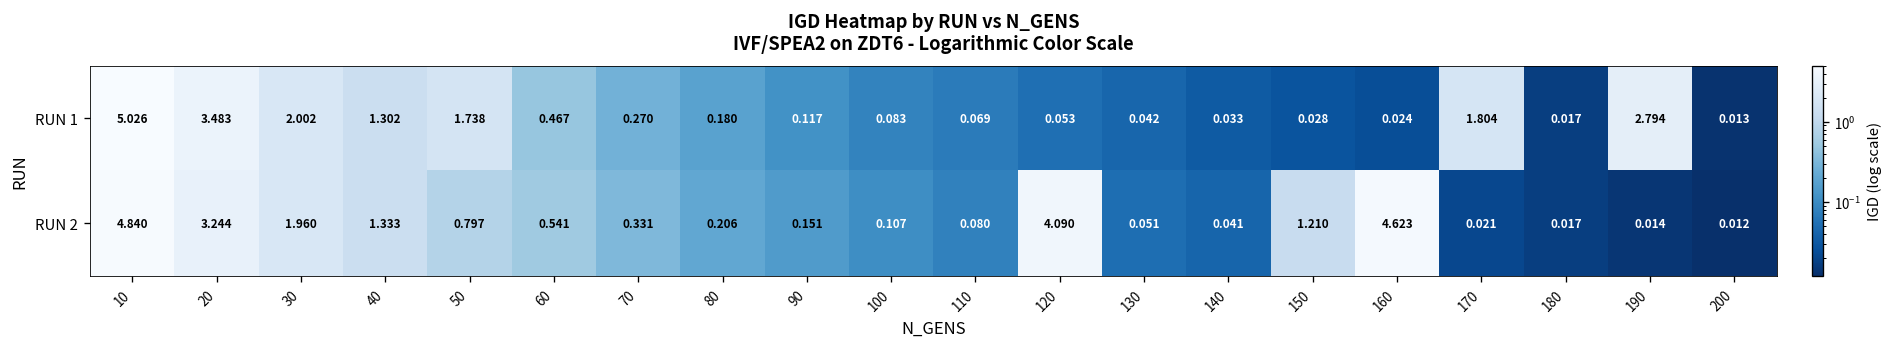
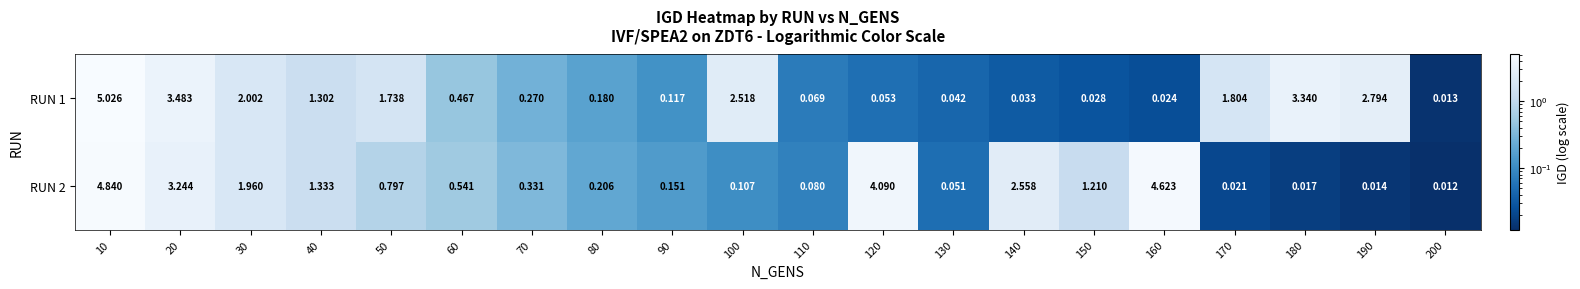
RUN 1, 100: 0.083 -> 2.518
RUN 1, 180: 0.017 -> 3.340
RUN 2, 140: 0.041 -> 2.558
